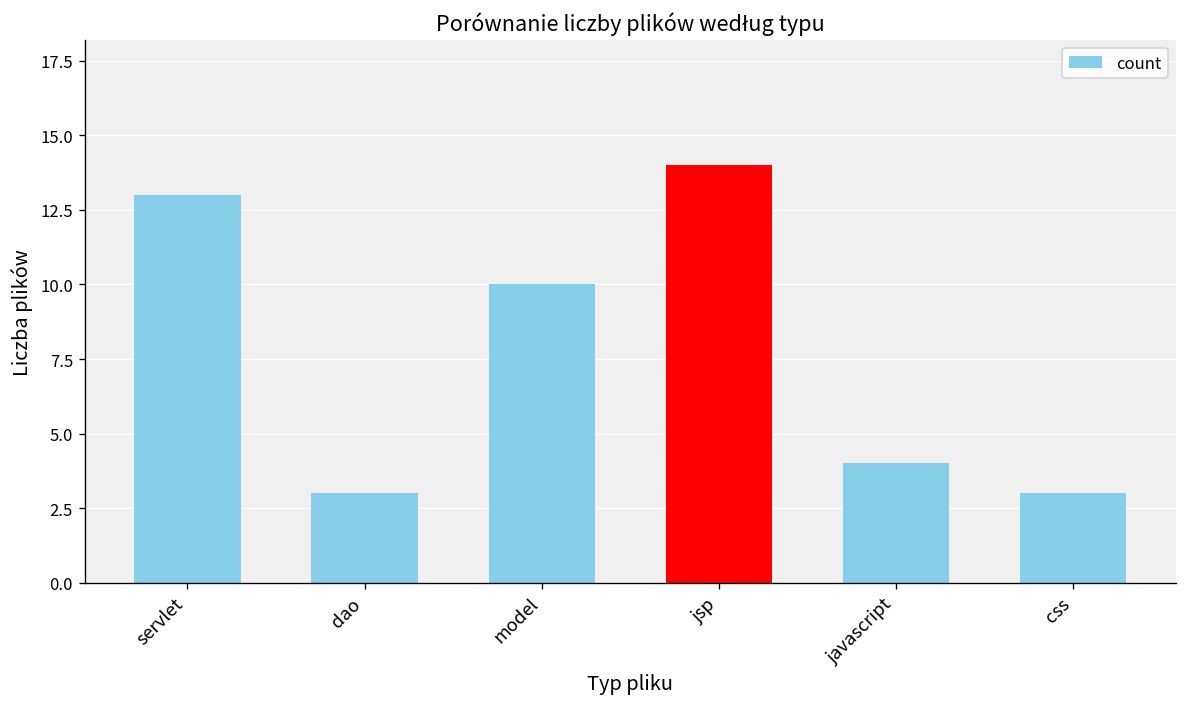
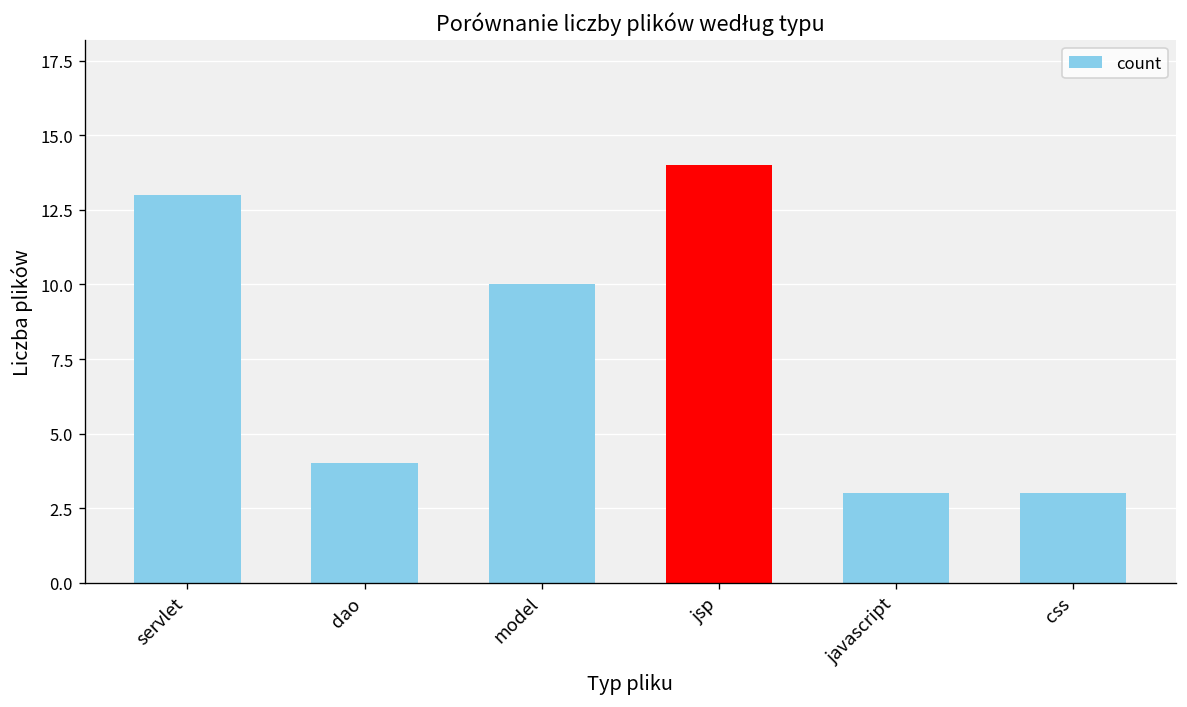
dao: 3 -> 4
javascript: 4 -> 3
